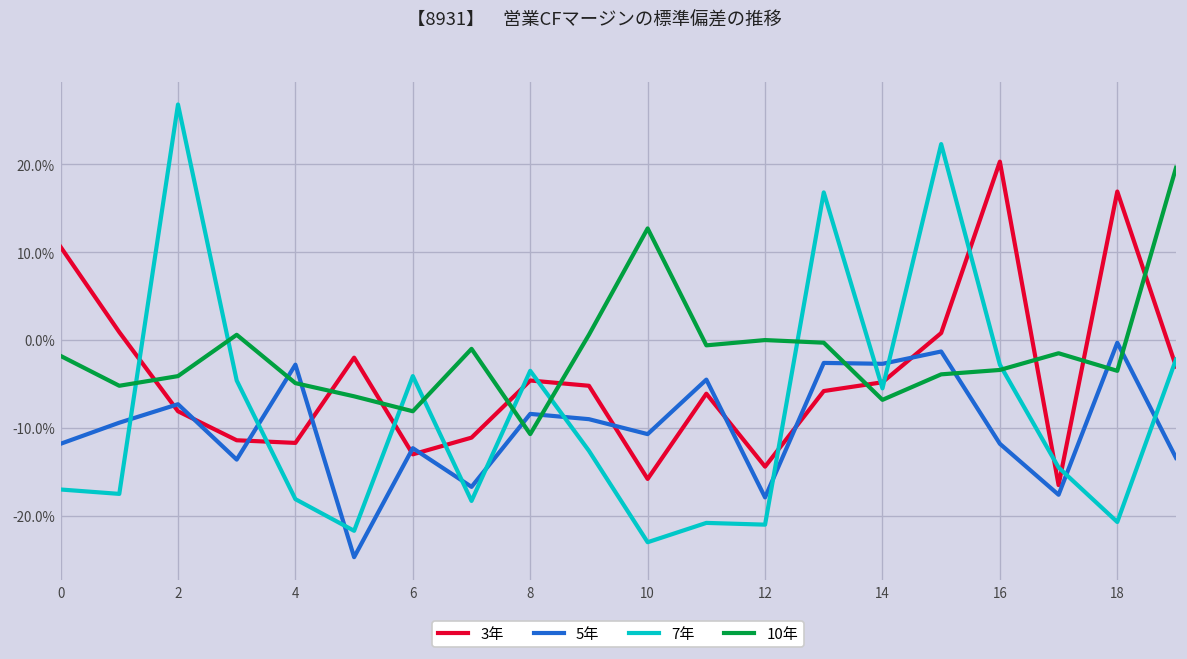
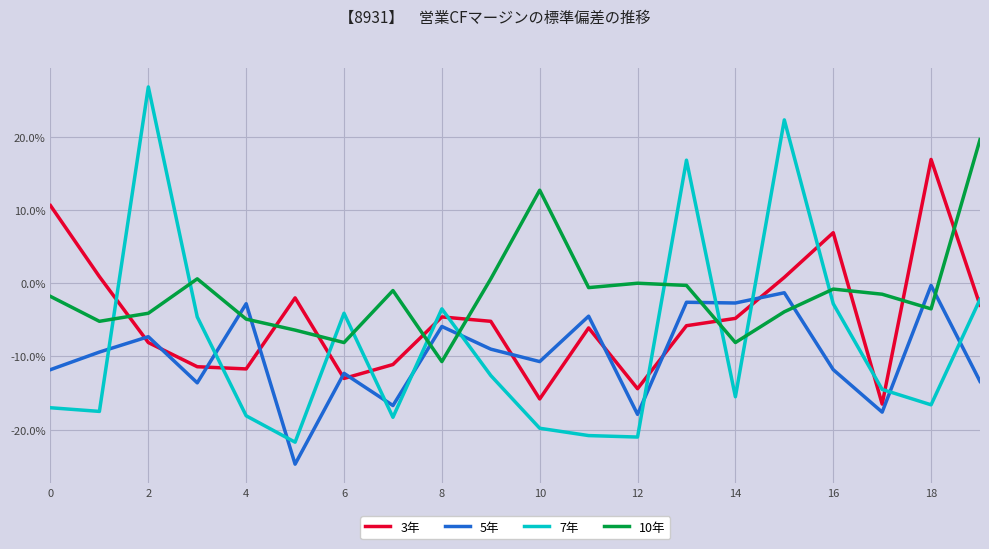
5年, 8: -8% -> -6%
7年, 10: -23% -> -20%
7年, 14: -6% -> -16%
10年, 14: -7% -> -8%
3年, 16: 20% -> 7%
10年, 16: -3% -> -1%
7年, 18: -21% -> -17%
